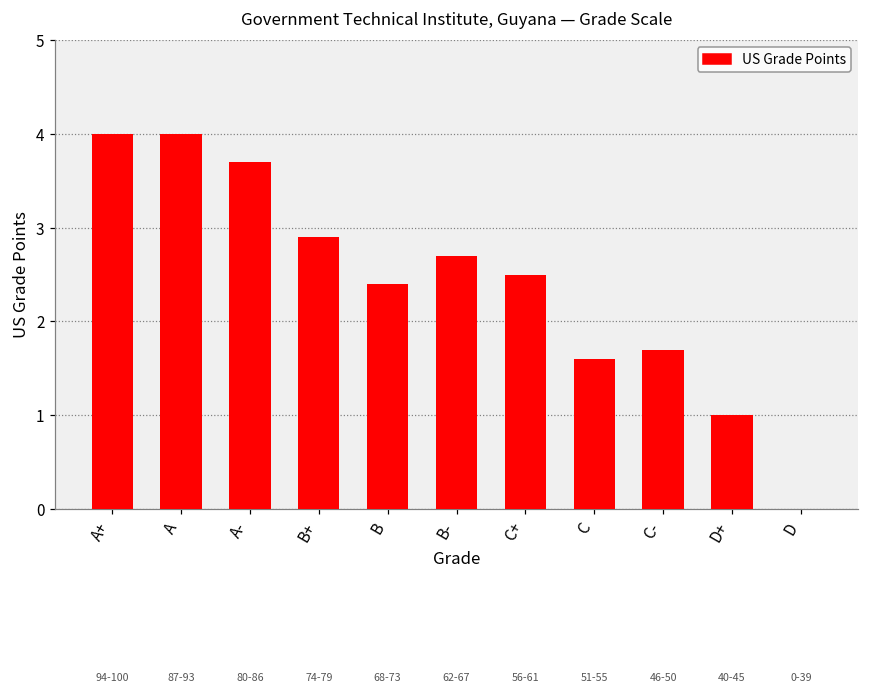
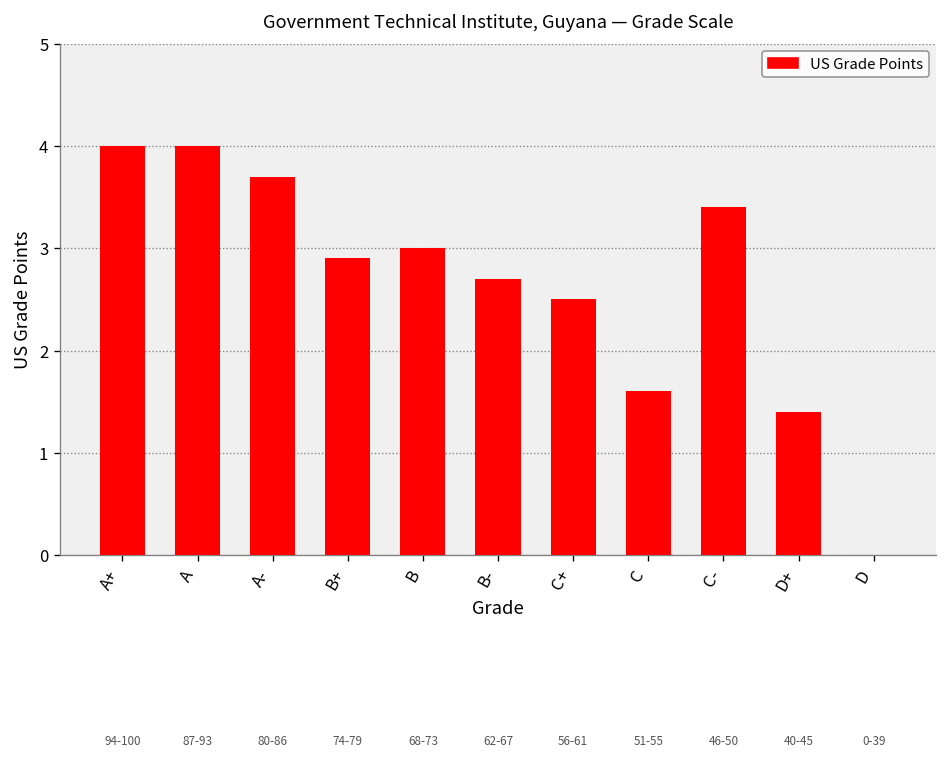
B: 2.4 -> 3.0
C-: 1.7 -> 3.4
D+: 1.0 -> 1.4
